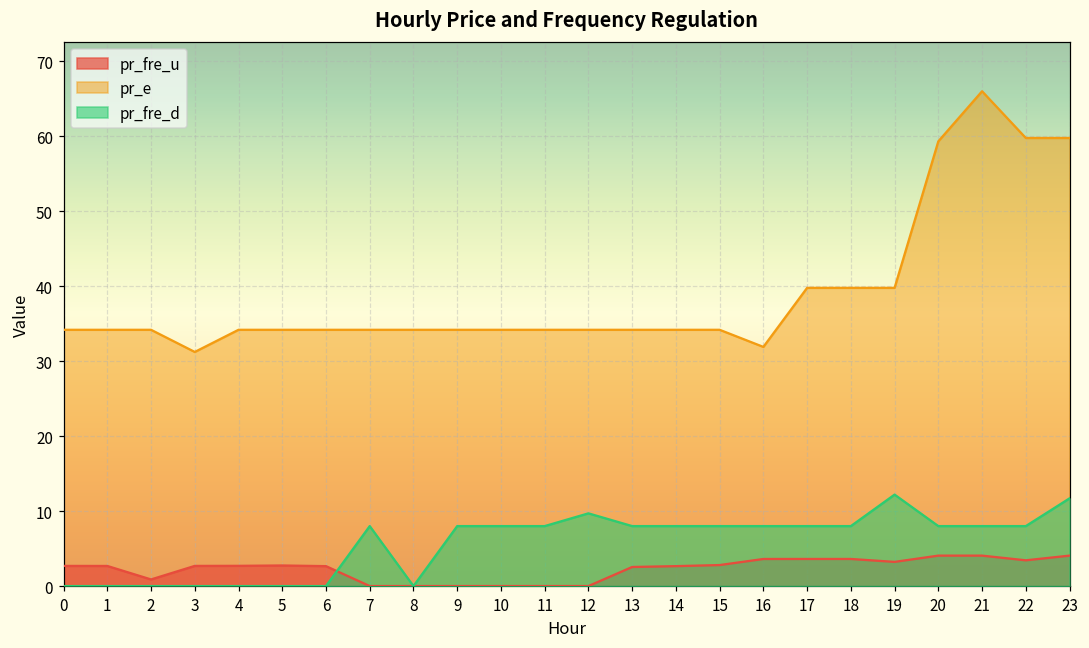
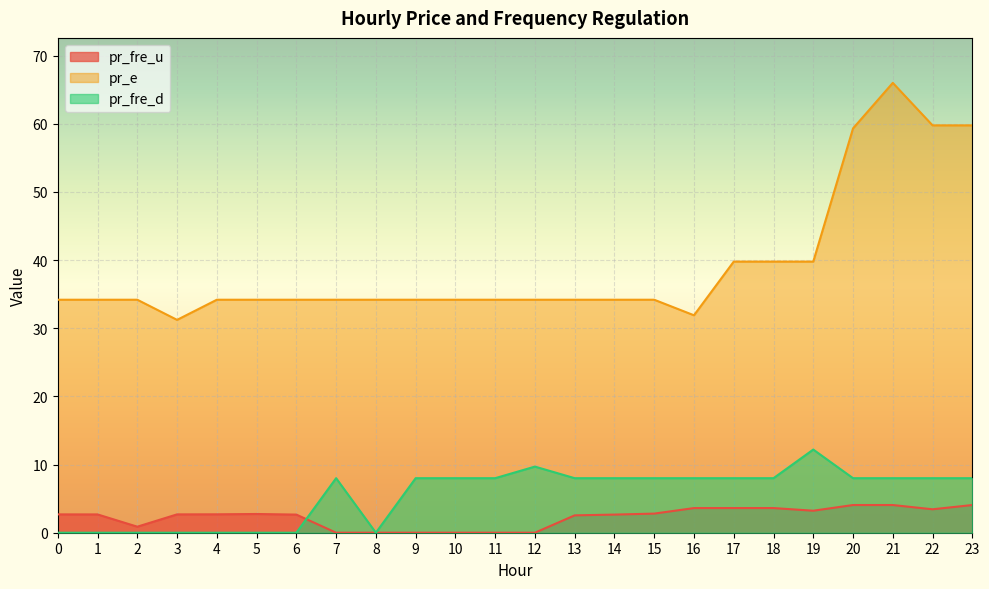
pr_fre_d, 23: 12 -> 8
